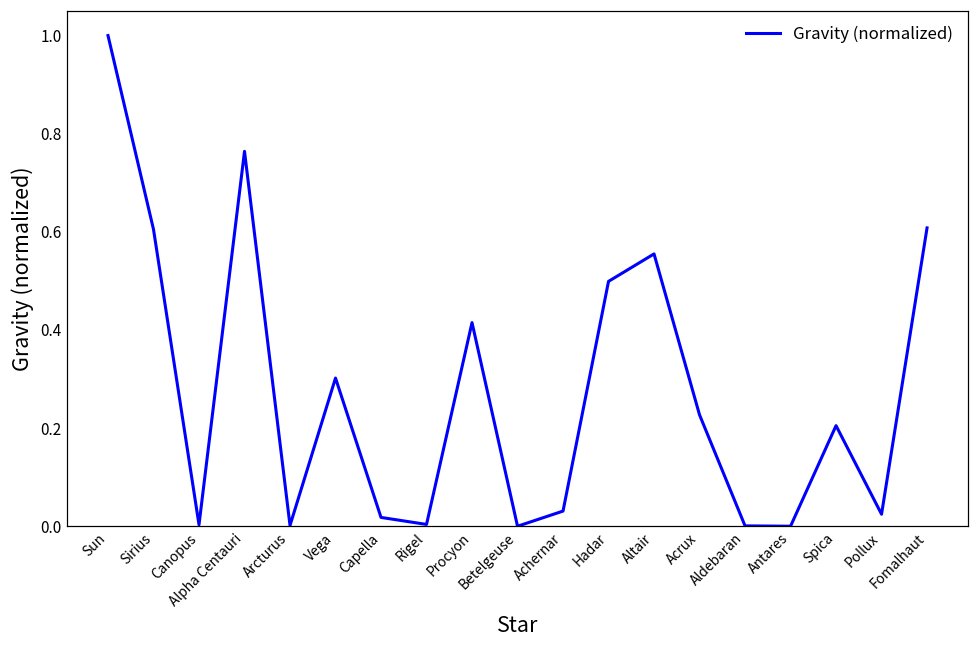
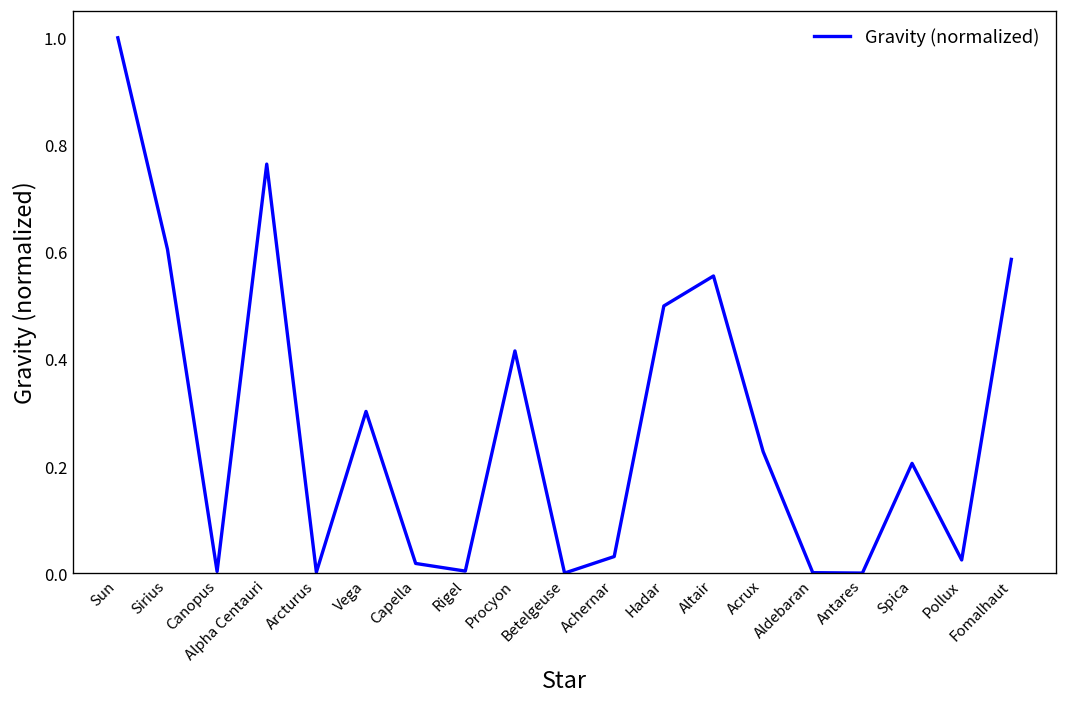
Fomalhaut: 0.61 -> 0.59
